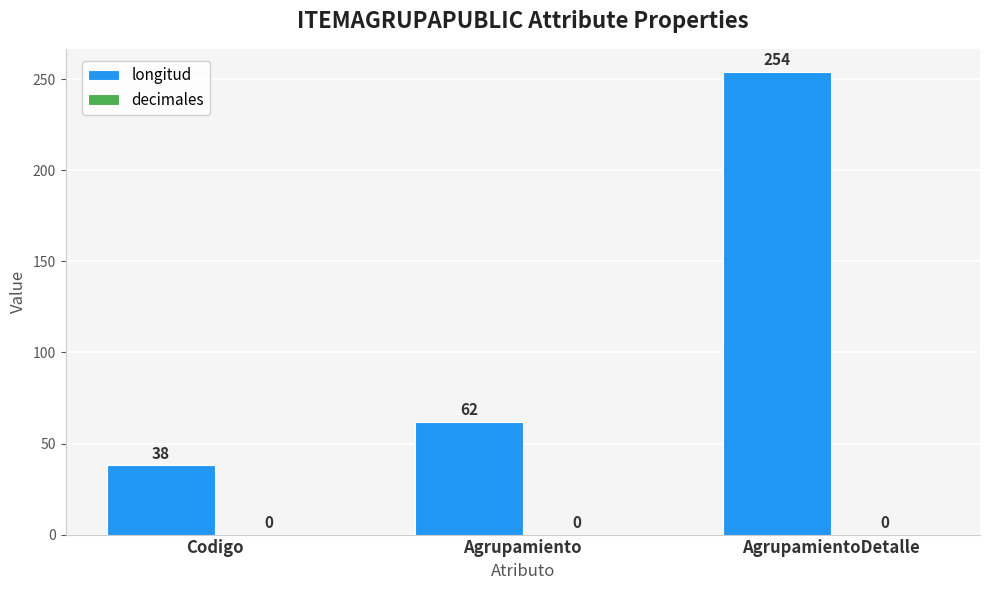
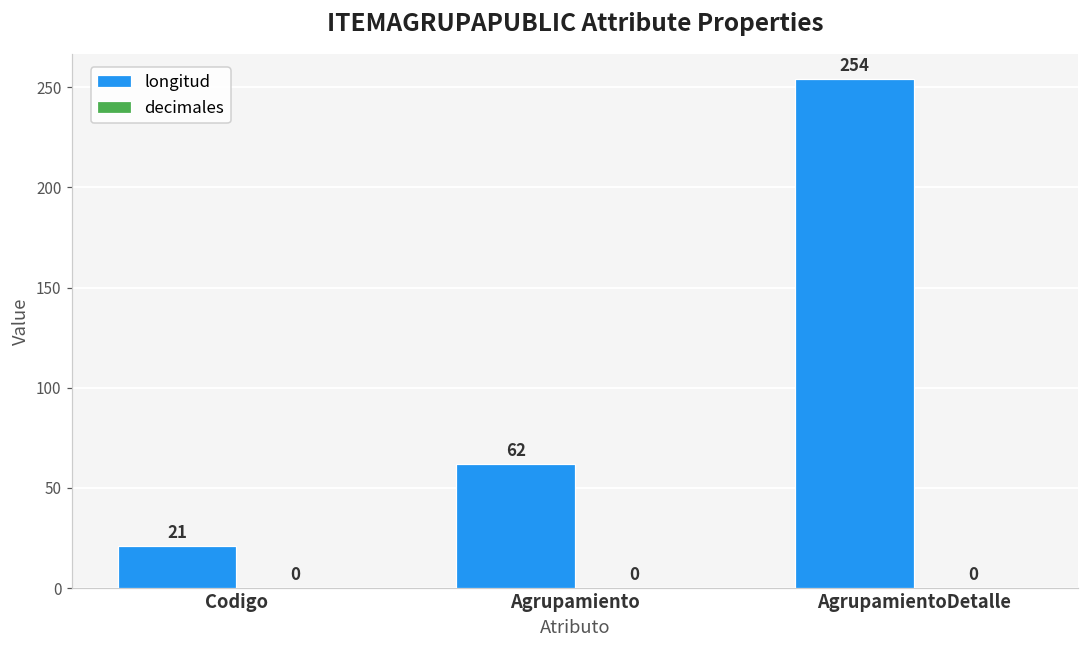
longitud, Codigo: 38 -> 21
